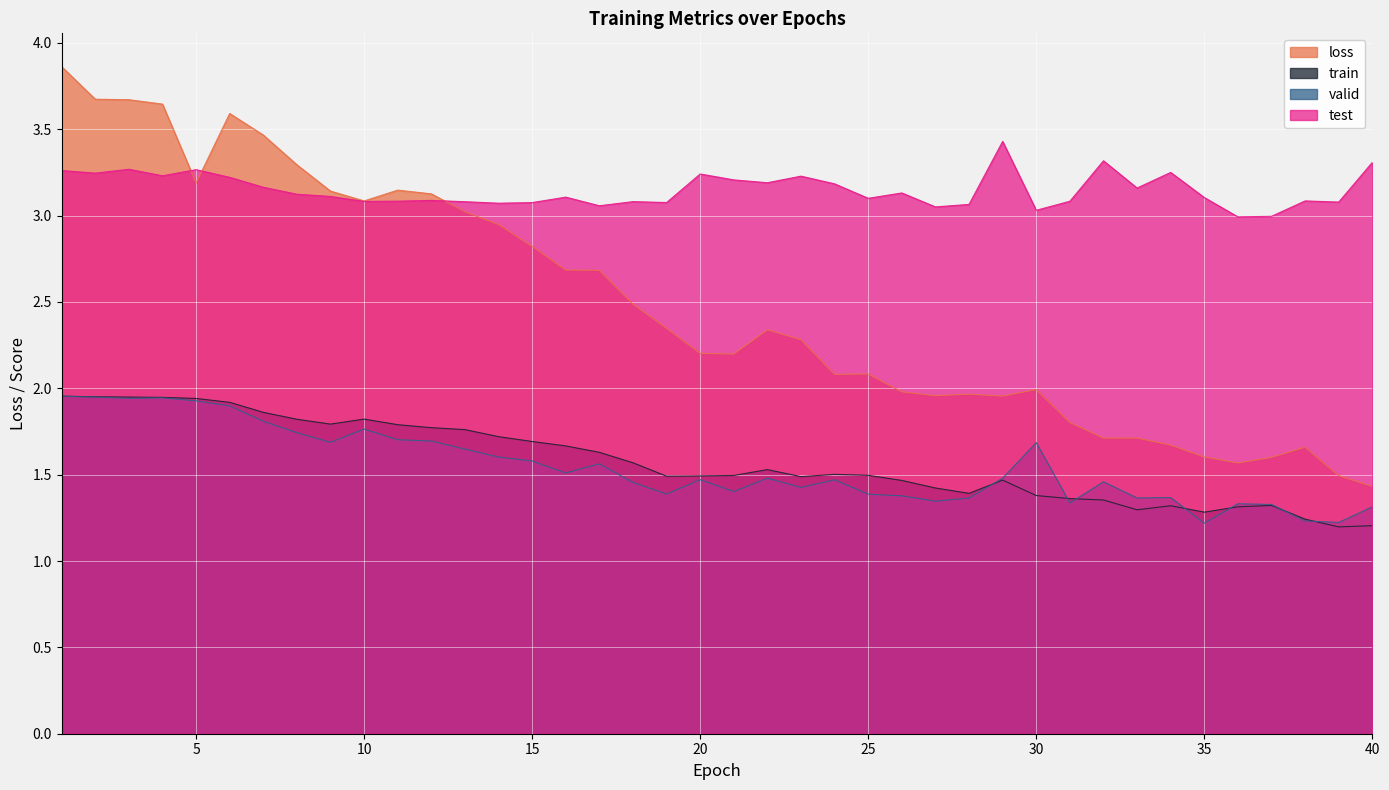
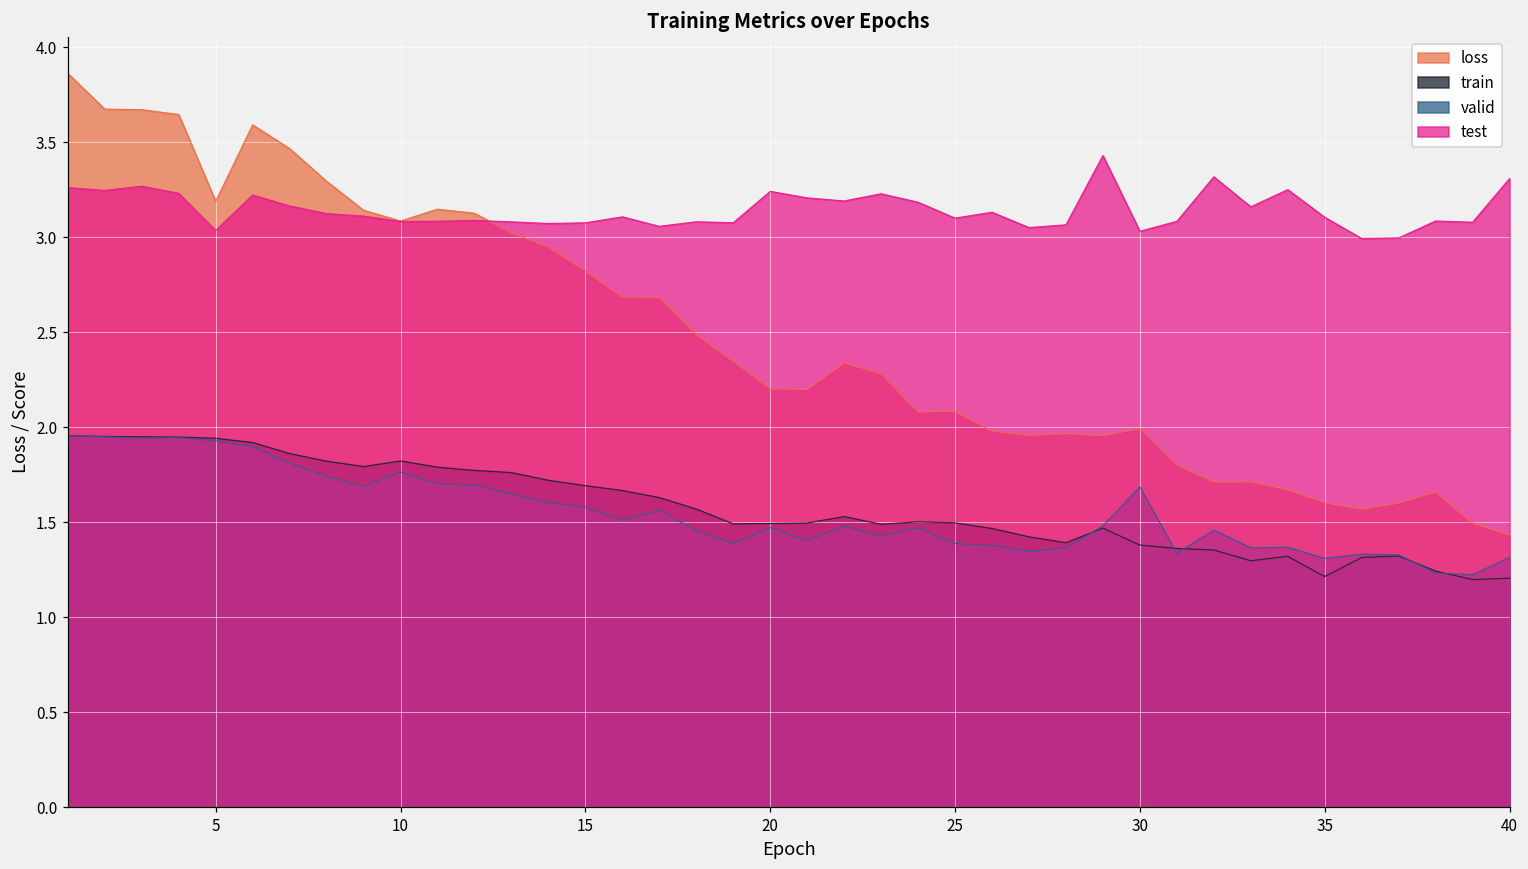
test, 5: 3.27 -> 3.04
train, 35: 1.28 -> 1.21
valid, 35: 1.22 -> 1.31
